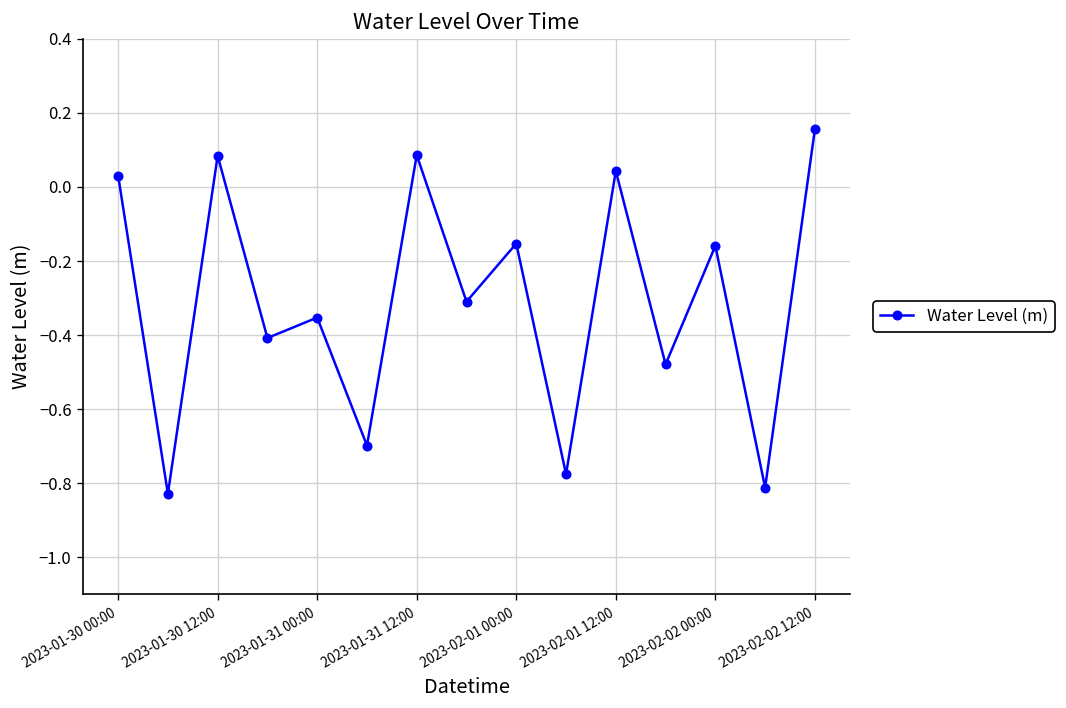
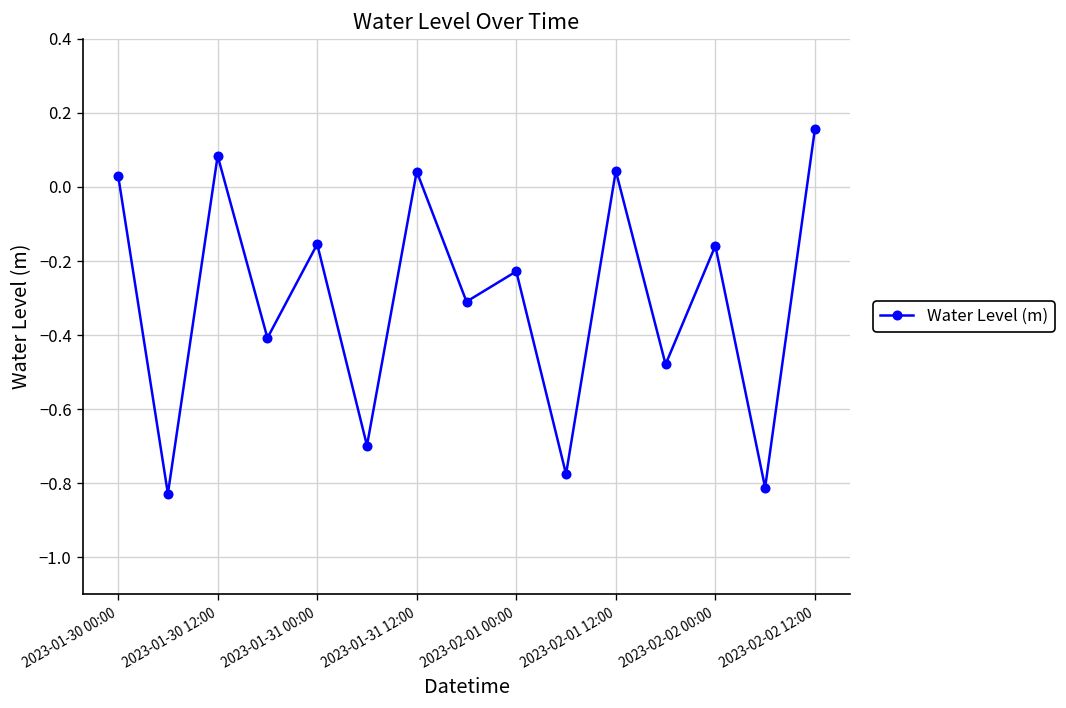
2023-01-31 00:00: -0.35 -> -0.15
2023-01-31 12:00: 0.09 -> 0.04
2023-02-01 00:00: -0.15 -> -0.23
